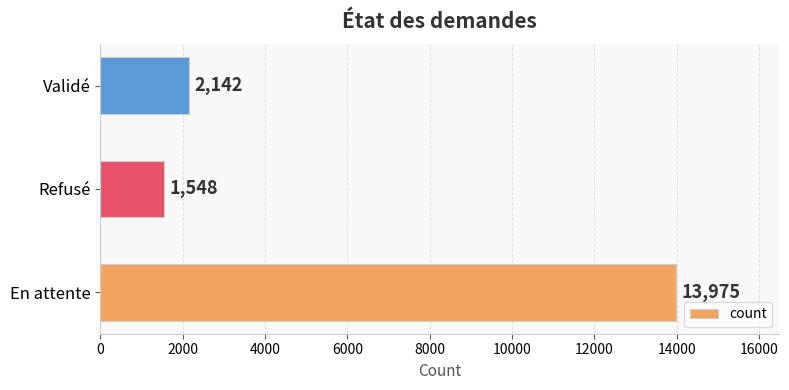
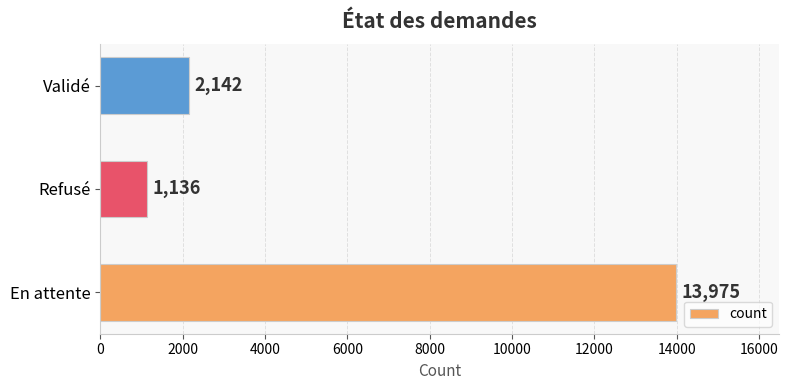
Refusé: 1,548 -> 1,136
